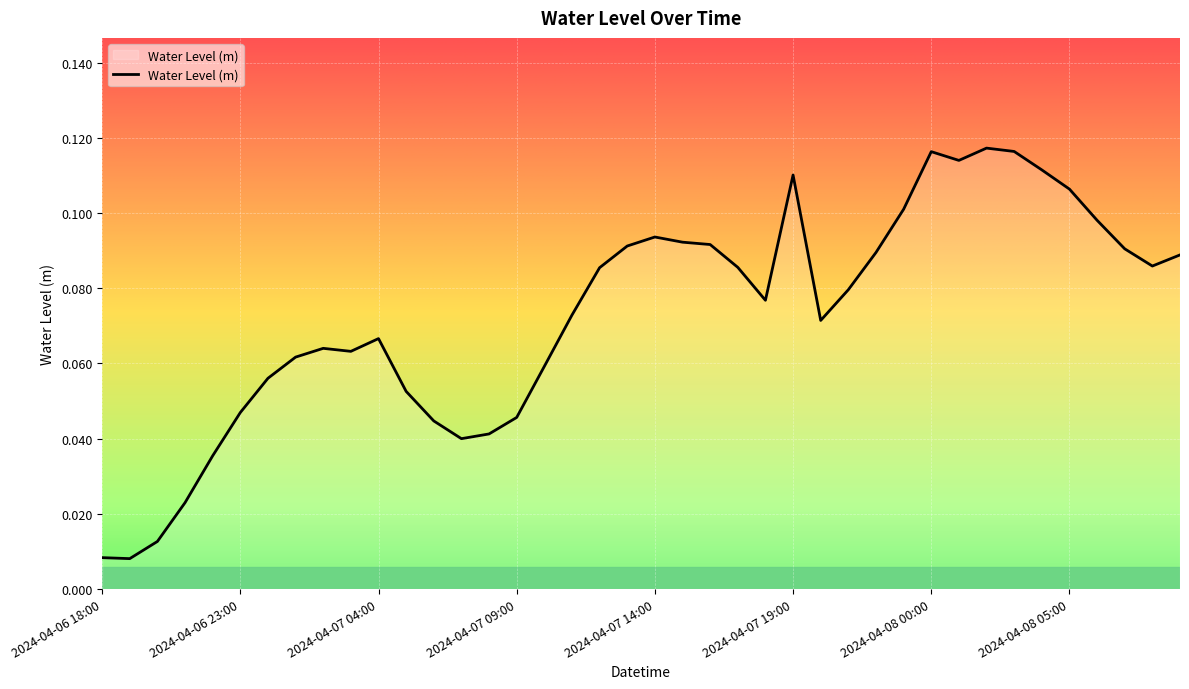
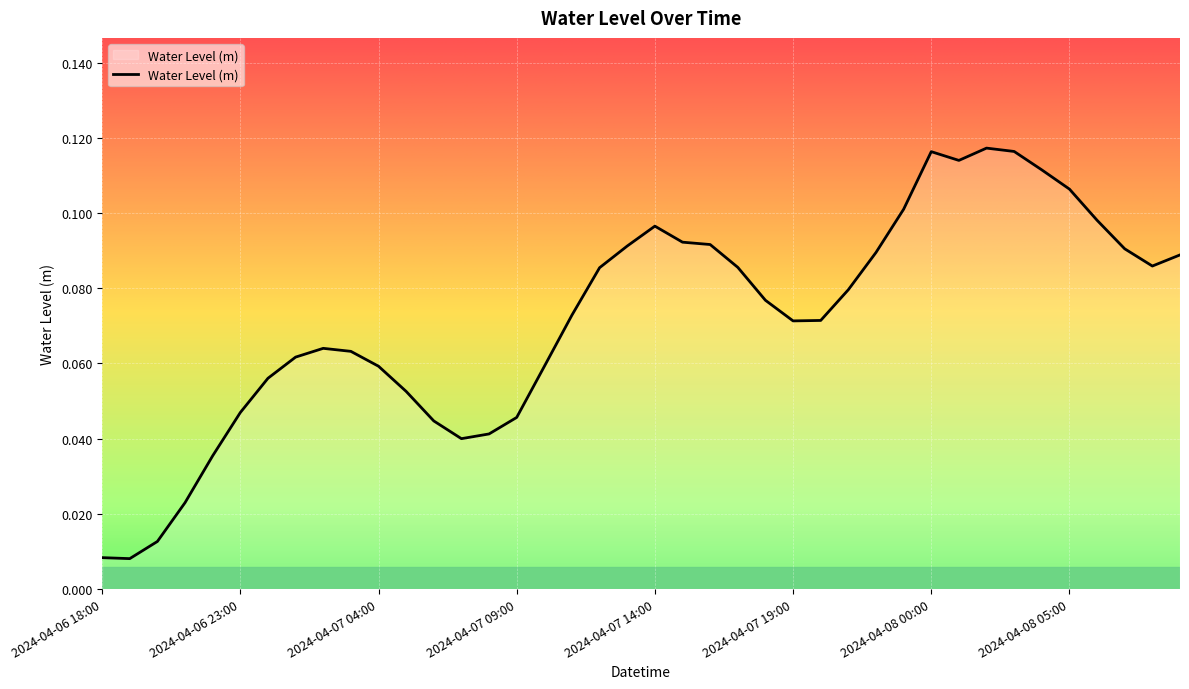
2024-04-07 04:00: 0.067 -> 0.059
2024-04-07 14:00: 0.094 -> 0.097
2024-04-07 19:00: 0.110 -> 0.071
